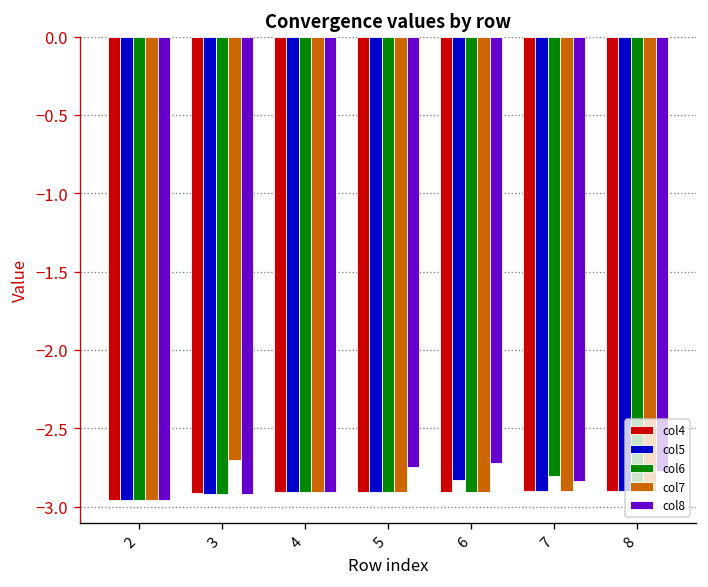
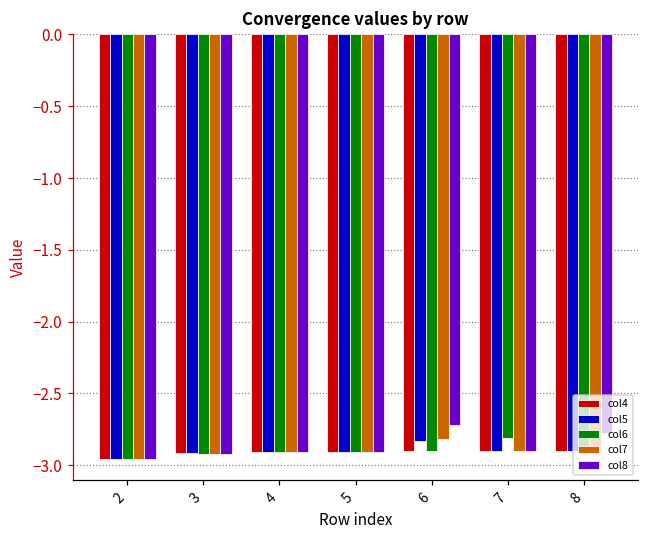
col7, 3: -2.70 -> -2.92
col8, 5: -2.75 -> -2.91
col7, 6: -2.90 -> -2.82
col8, 7: -2.84 -> -2.90
